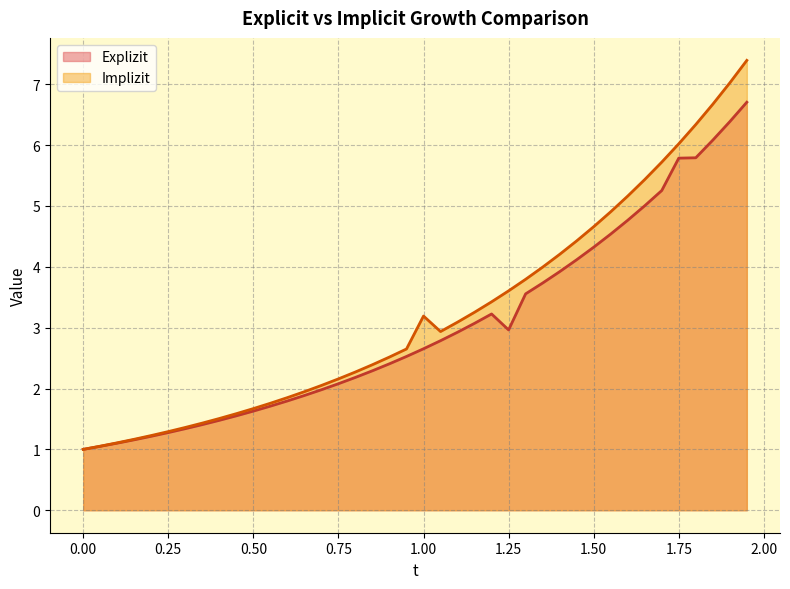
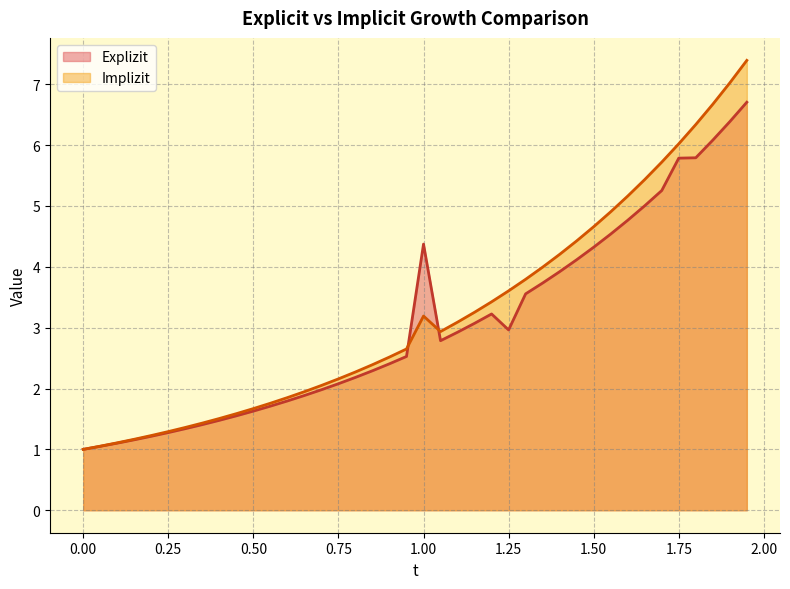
Explizit, 1.00: 2.7 -> 4.4
